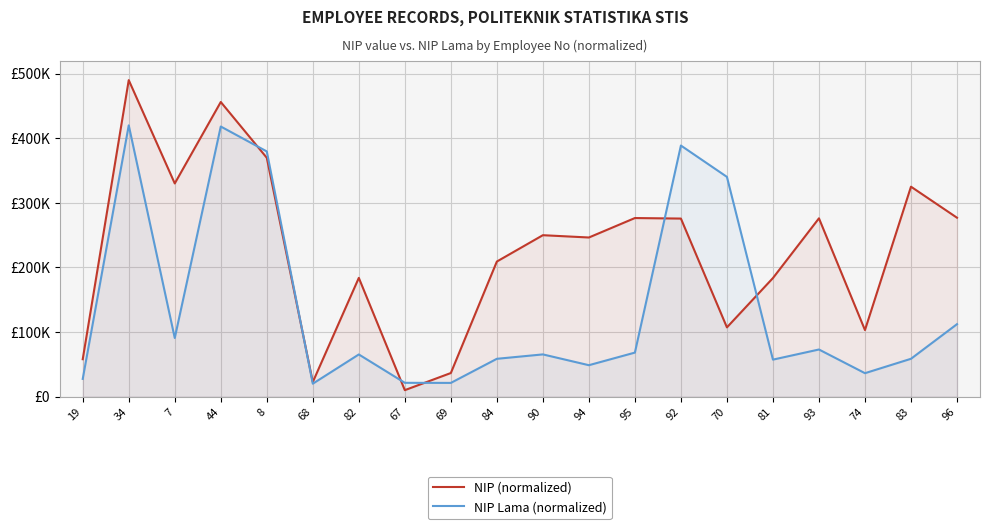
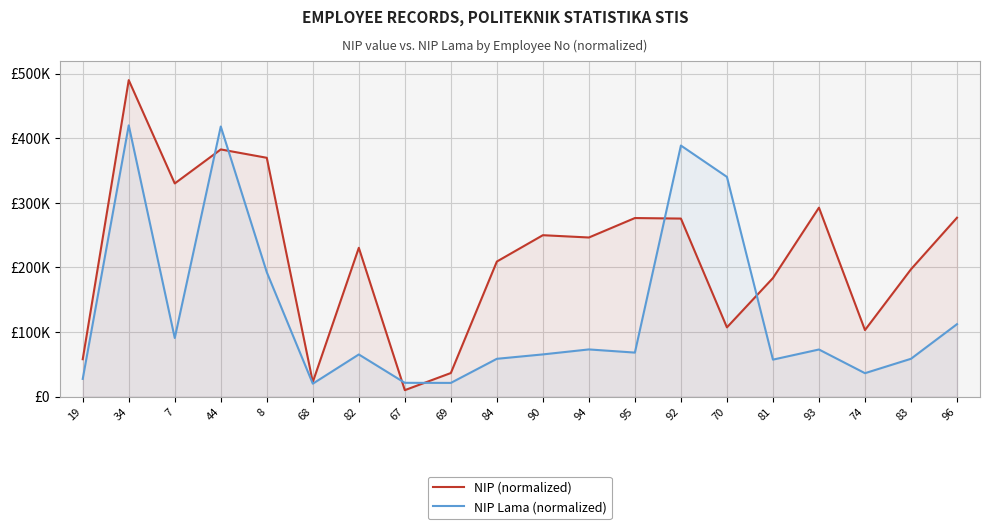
NIP (normalized), 44: £460000 -> £380000
NIP Lama (normalized), 8: £380000 -> £190000
NIP (normalized), 82: £180000 -> £230000
NIP Lama (normalized), 94: £50000 -> £70000
NIP (normalized), 93: £280000 -> £290000
NIP (normalized), 83: £330000 -> £200000
